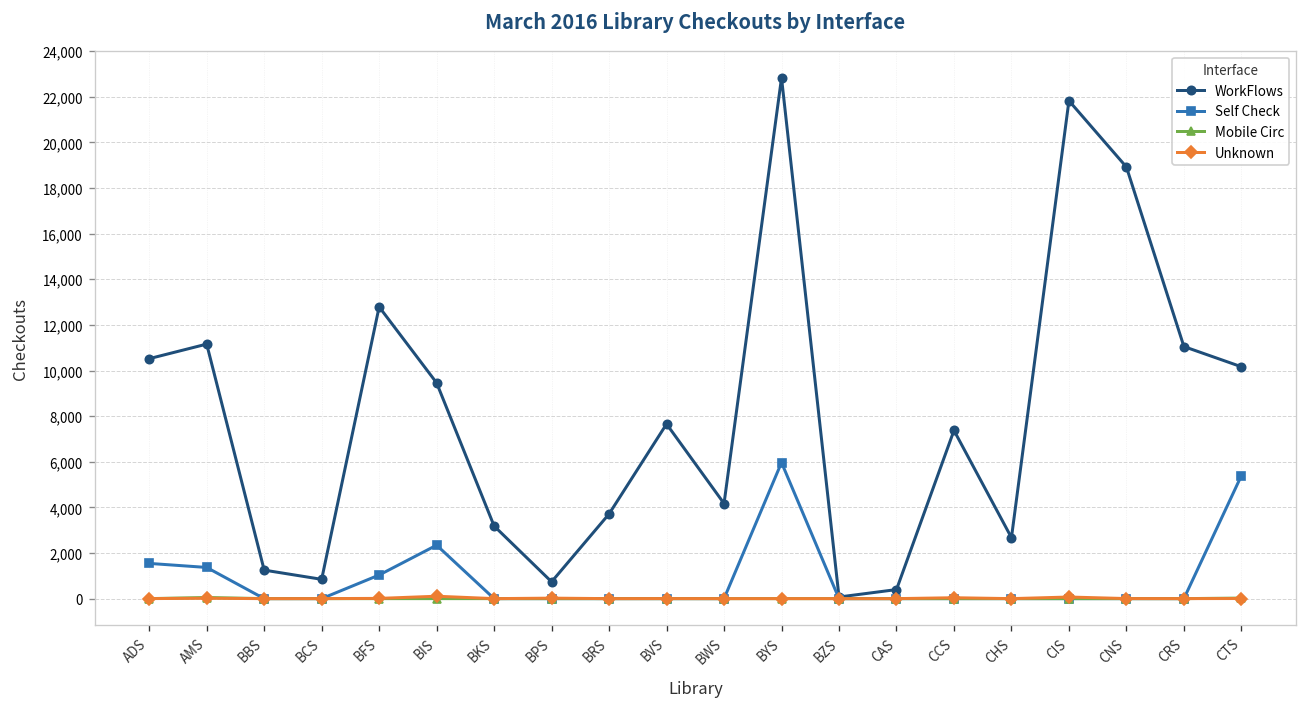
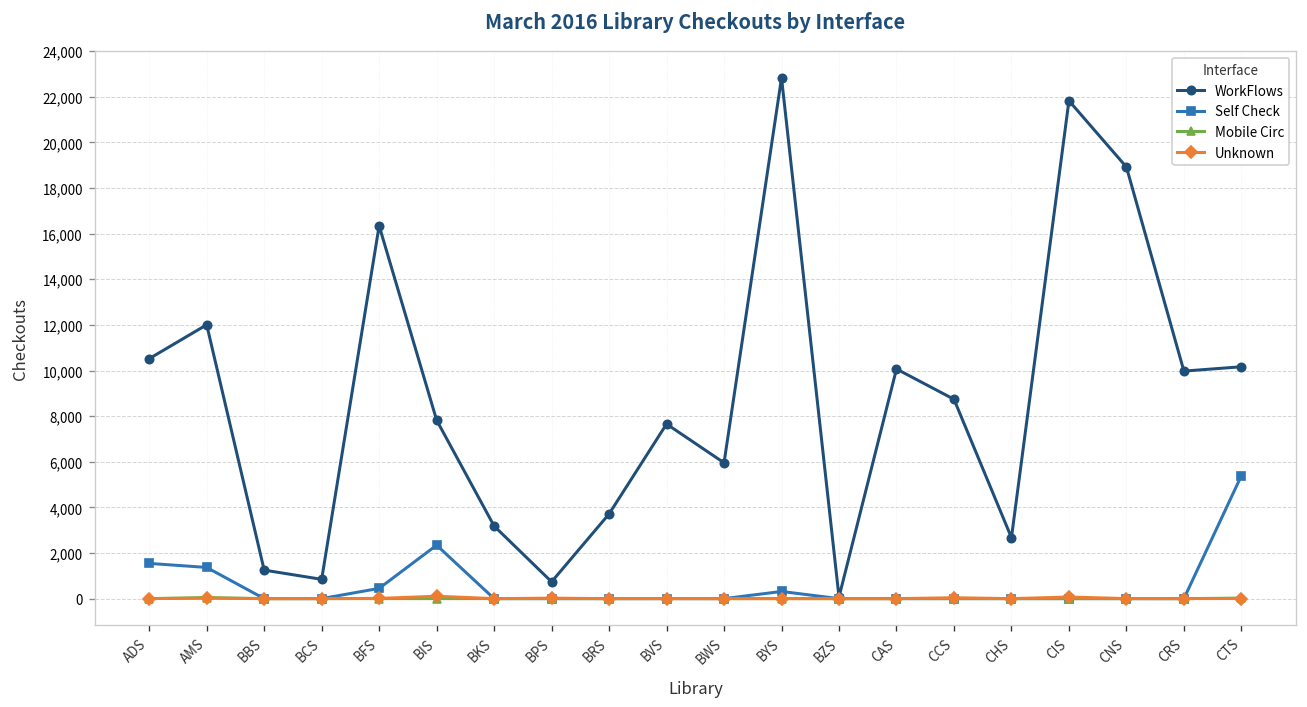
WorkFlows, AMS: 11,200 -> 12,000
WorkFlows, BFS: 12,800 -> 16,300
Self Check, BFS: 1,000 -> 500
WorkFlows, BIS: 9,500 -> 7,800
WorkFlows, BWS: 4,200 -> 6,000
Self Check, BYS: 6,000 -> 300
WorkFlows, CAS: 400 -> 10,100
WorkFlows, CCS: 7,400 -> 8,700
WorkFlows, CRS: 11,100 -> 10,000
